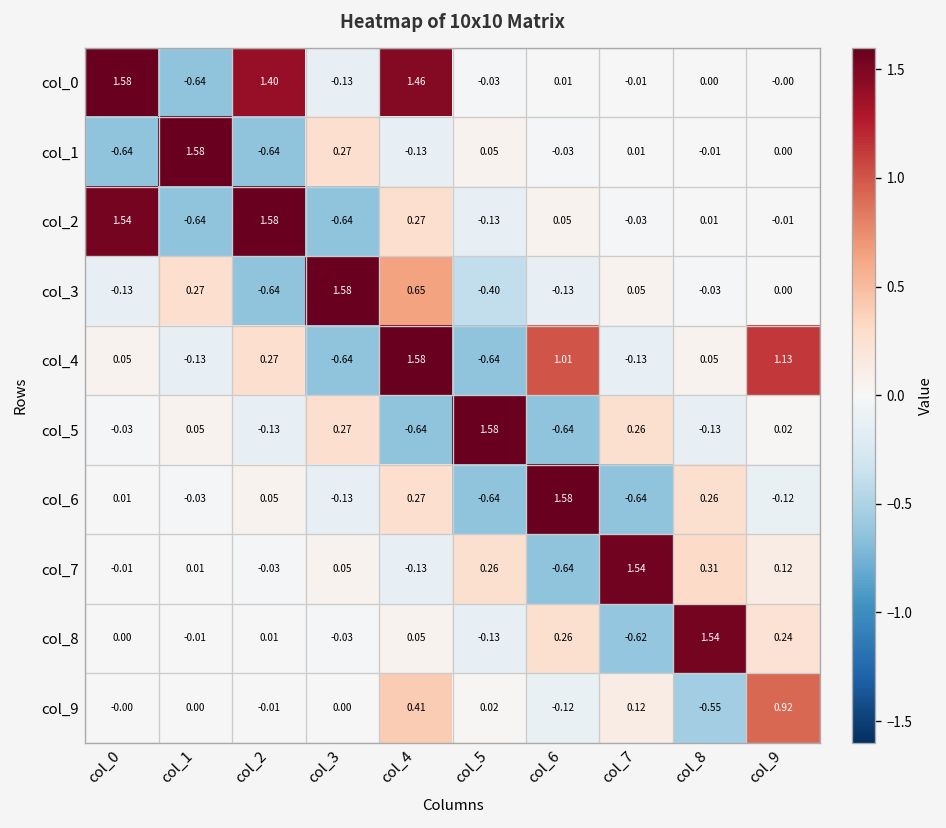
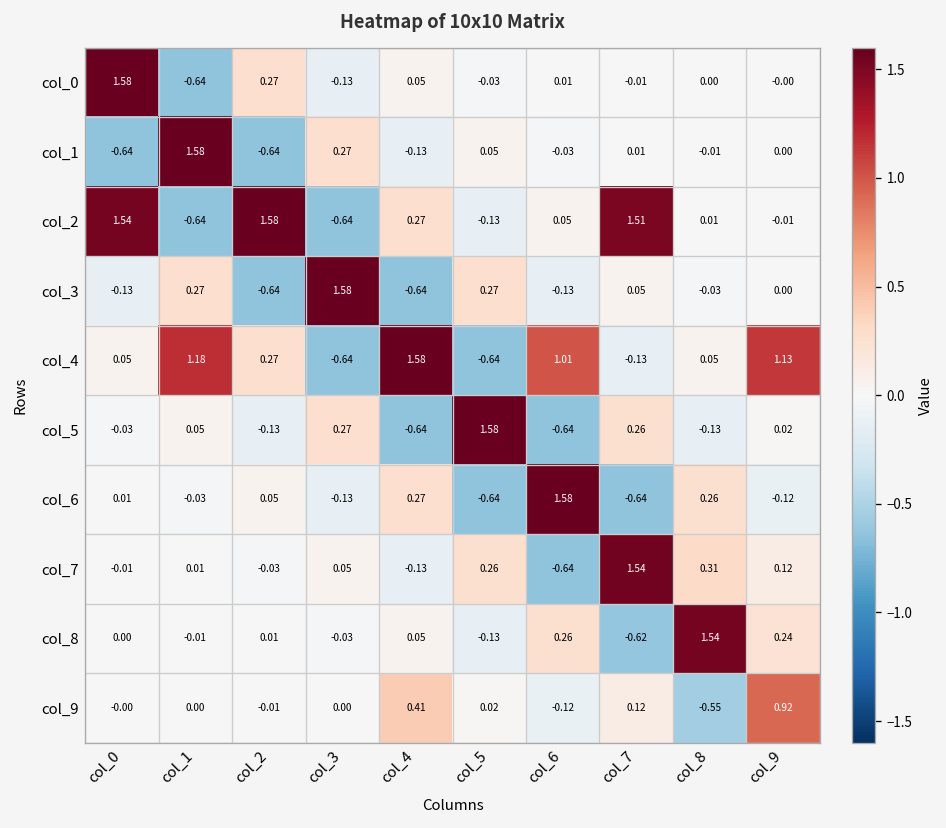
col_0, col_2: 1.40 -> 0.27
col_0, col_4: 1.46 -> 0.05
col_2, col_7: -0.03 -> 1.51
col_3, col_4: 0.65 -> -0.64
col_3, col_5: -0.40 -> 0.27
col_4, col_1: -0.13 -> 1.18
